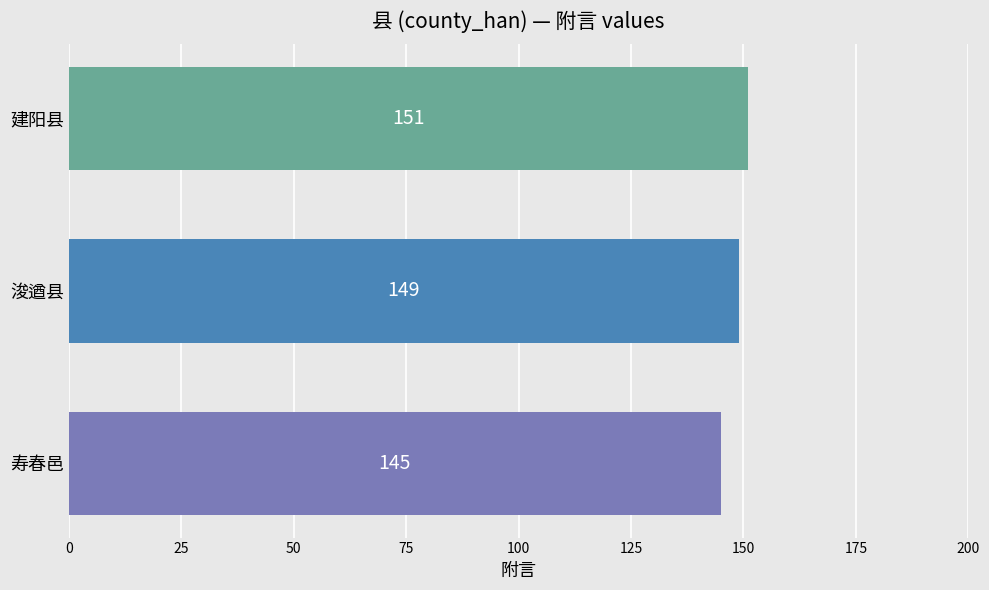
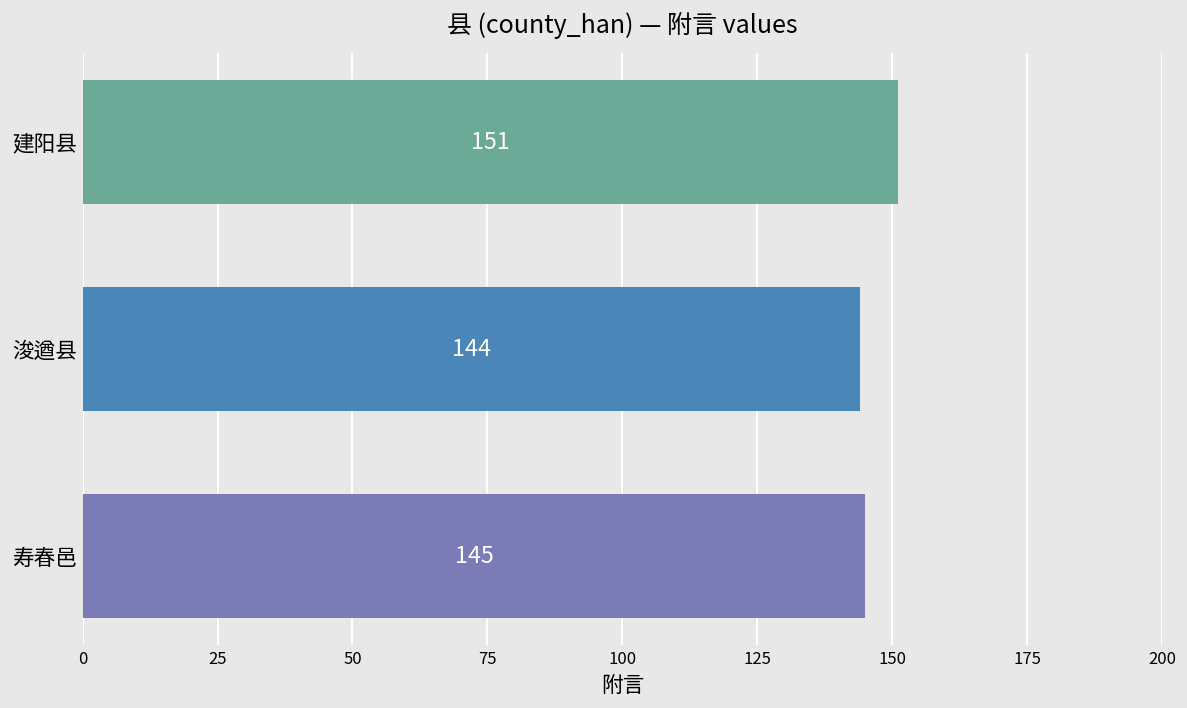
浚遒县: 149 -> 144
